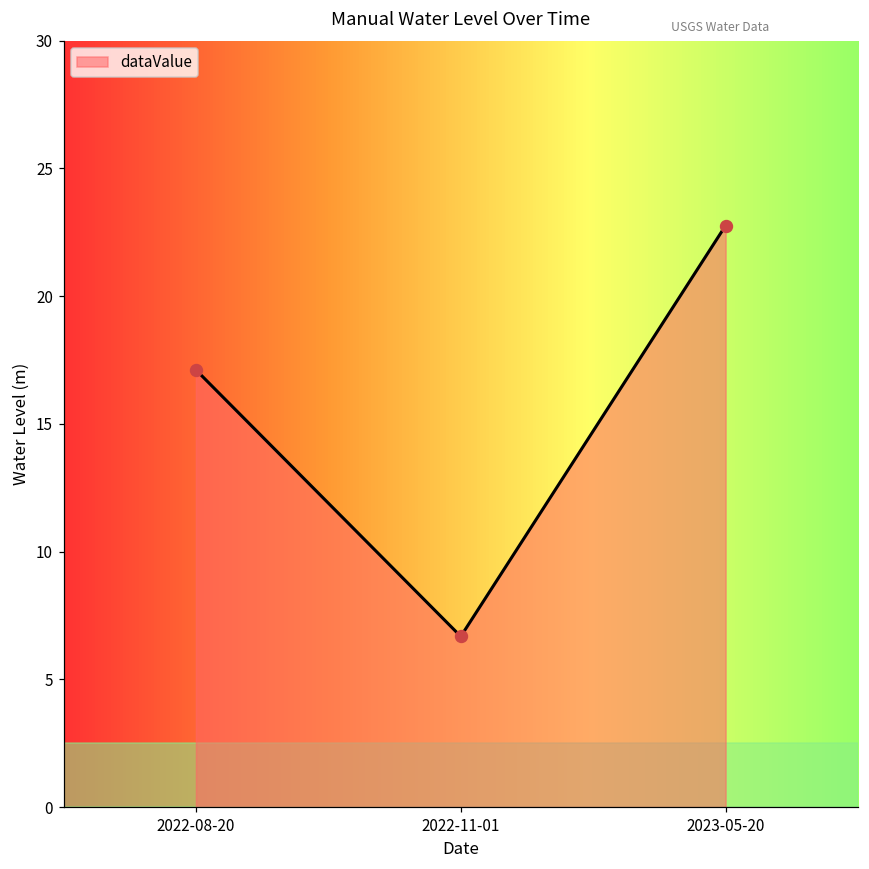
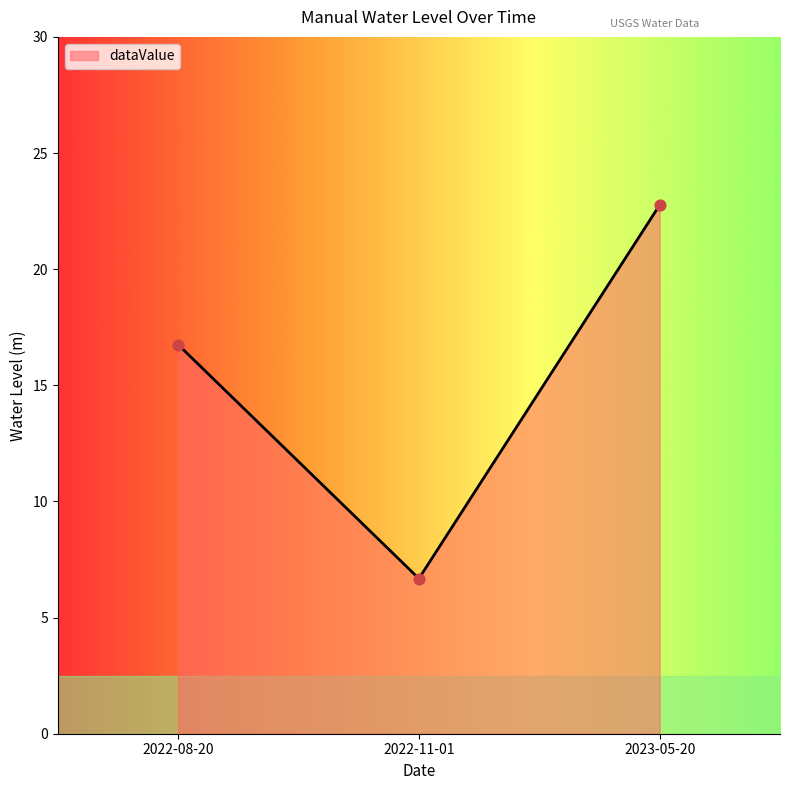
2022-08-20: 17.1 -> 16.8
